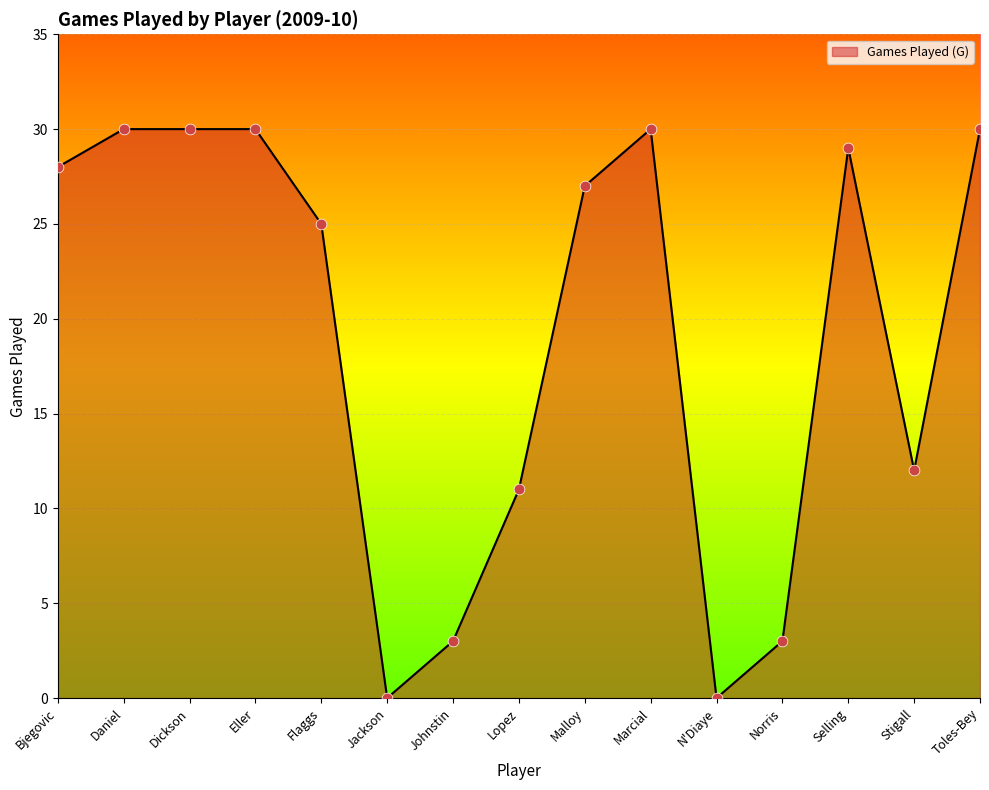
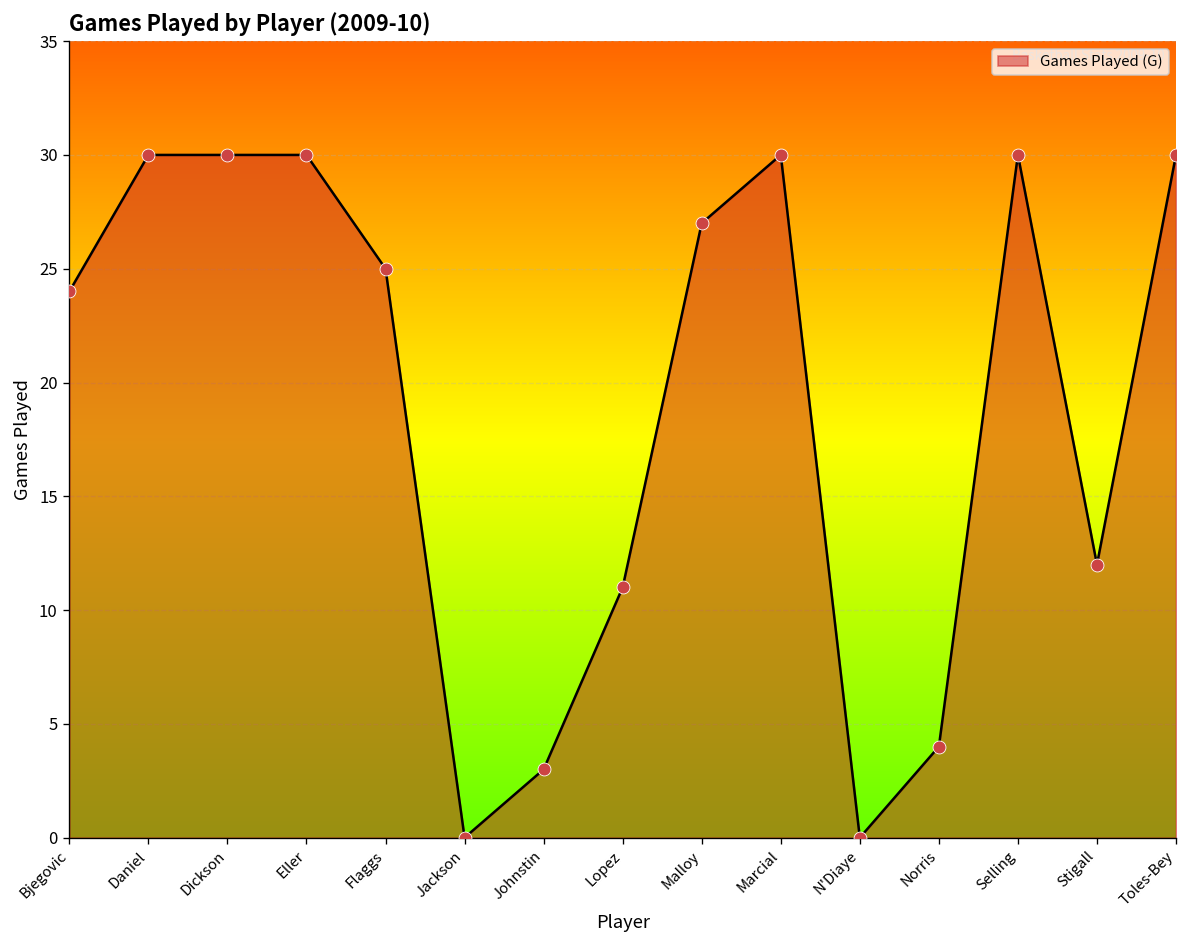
Bjegovic: 28 -> 24
Norris: 3 -> 4
Selling: 29 -> 30
